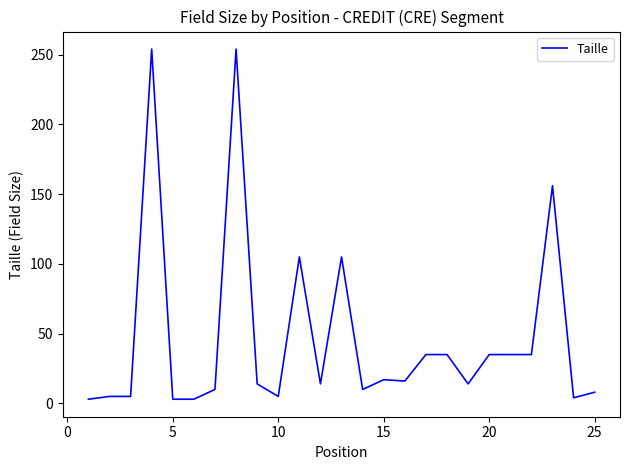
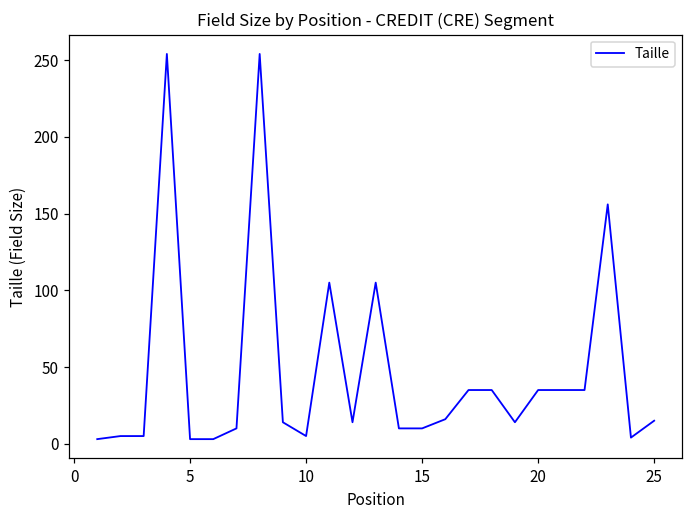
15: 17 -> 10
25: 8 -> 15
